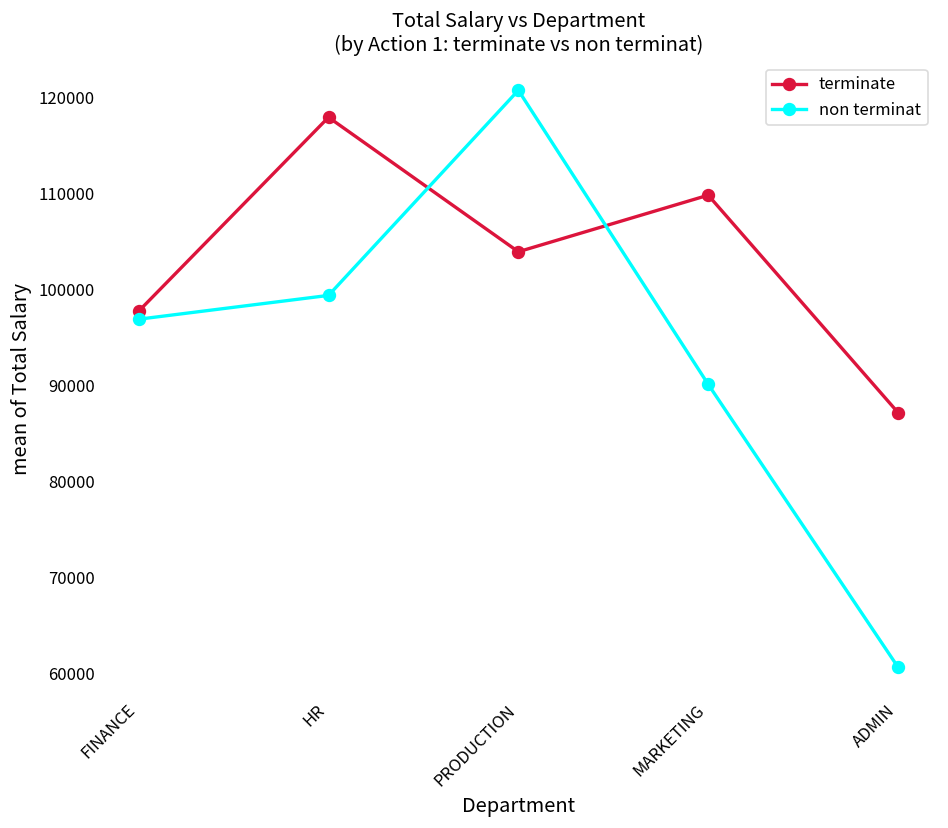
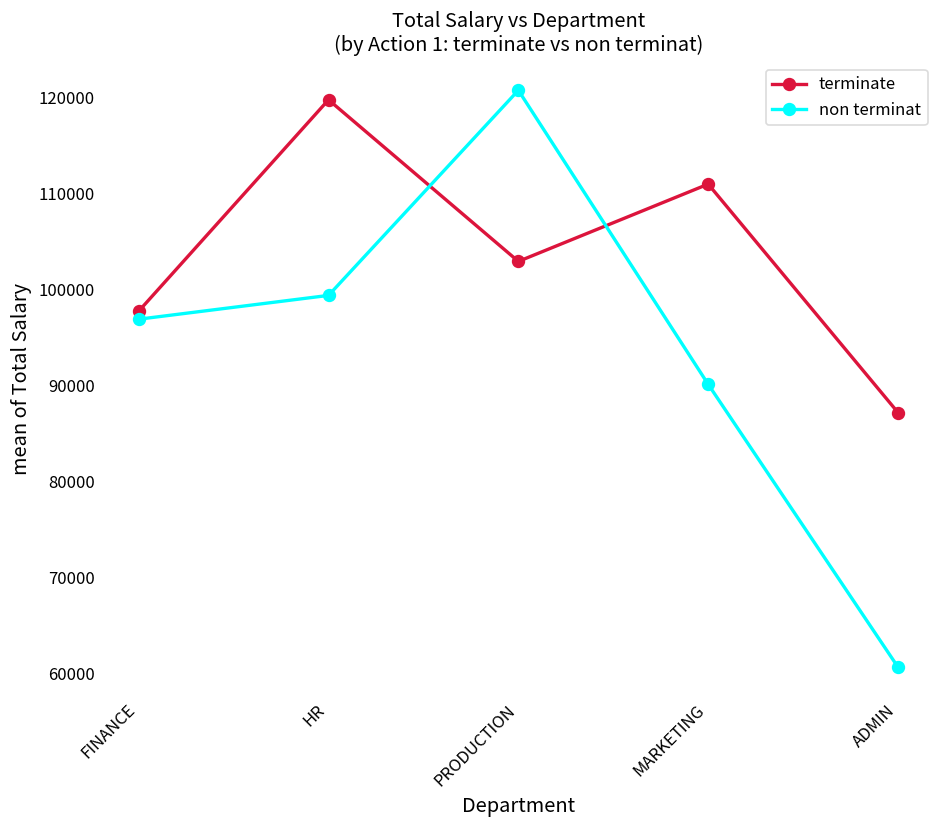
terminate, HR: 118000 -> 120000
terminate, PRODUCTION: 104000 -> 103000
terminate, MARKETING: 110000 -> 111000
